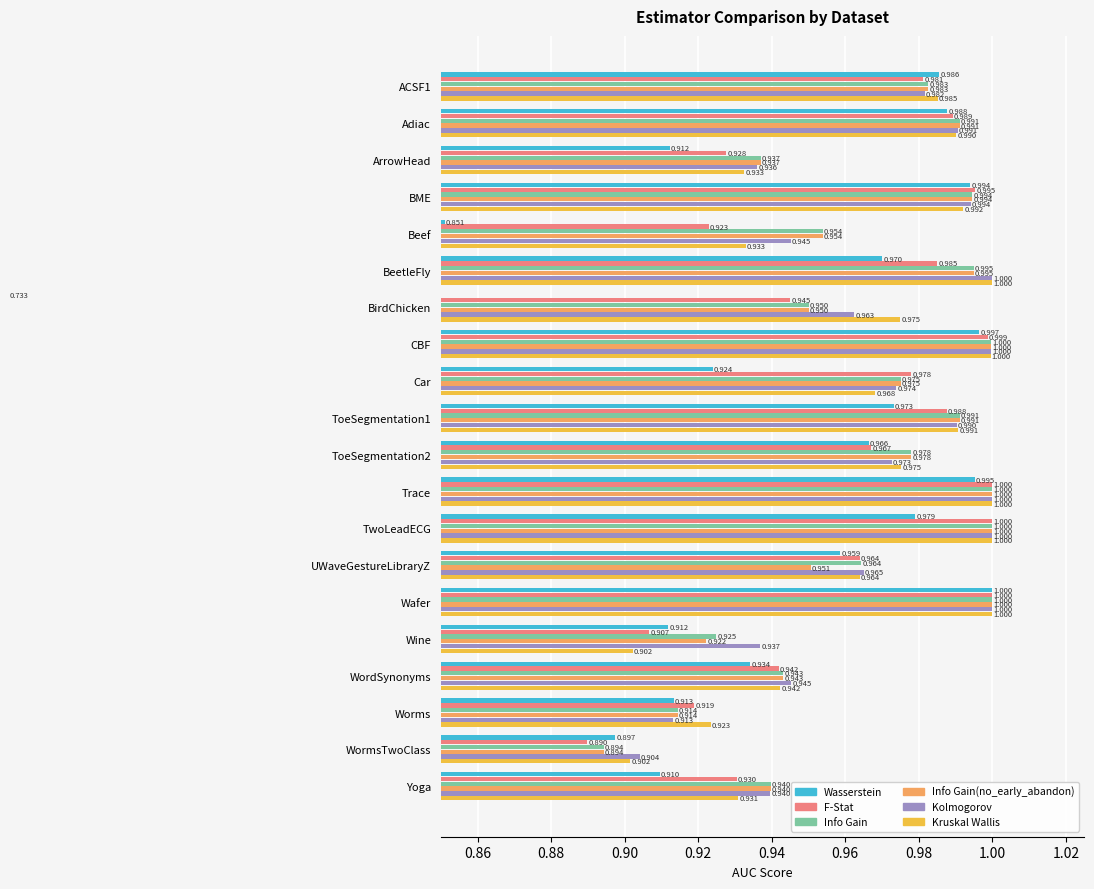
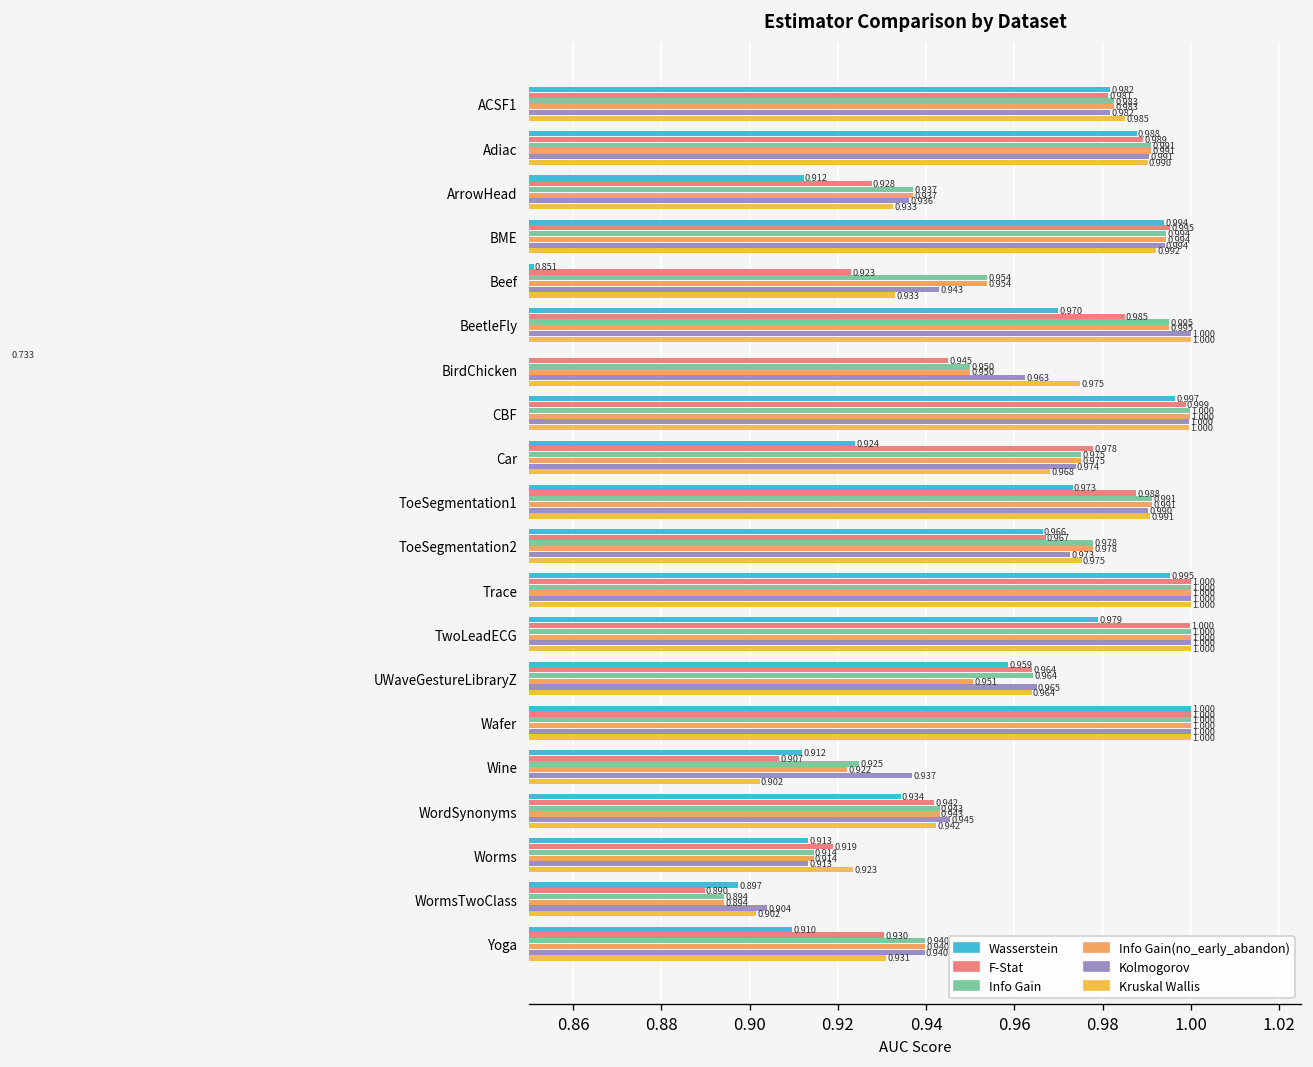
Wasserstein, ACSF1: 0.986 -> 0.982
Kolmogorov, Beef: 0.945 -> 0.943
